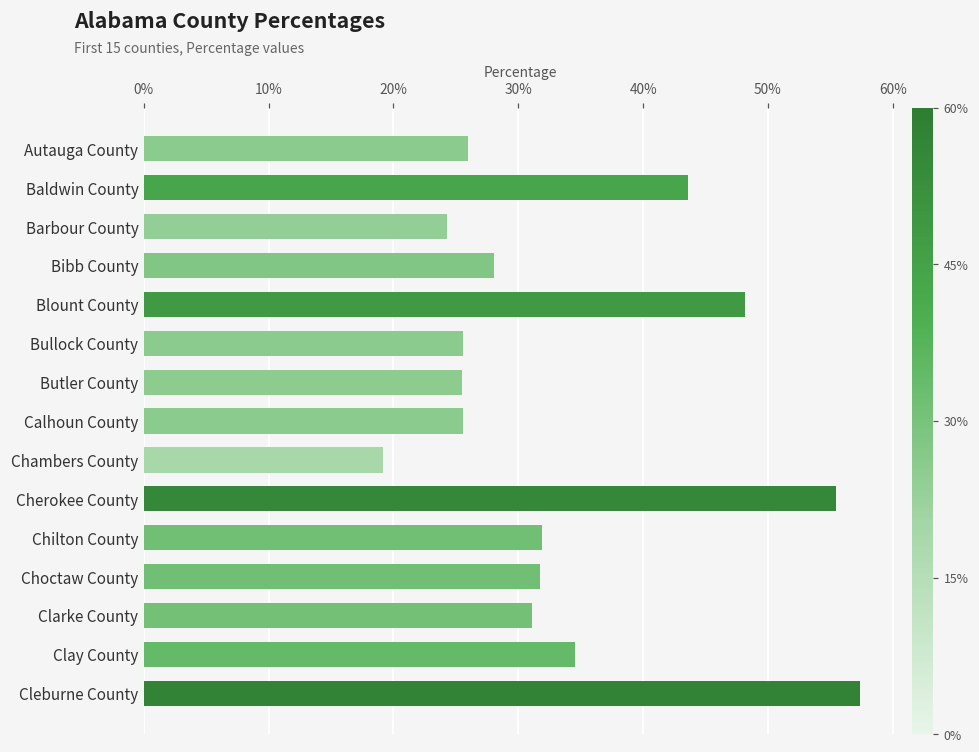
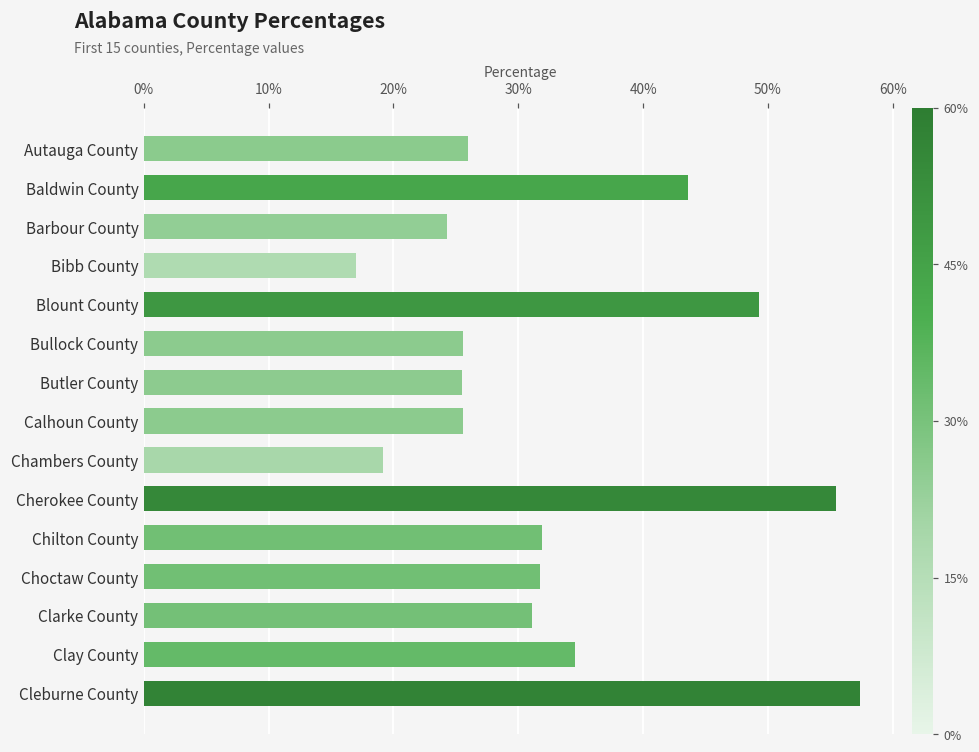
Bibb County: 28.1% -> 17.0%
Blount County: 48.2% -> 49.3%
